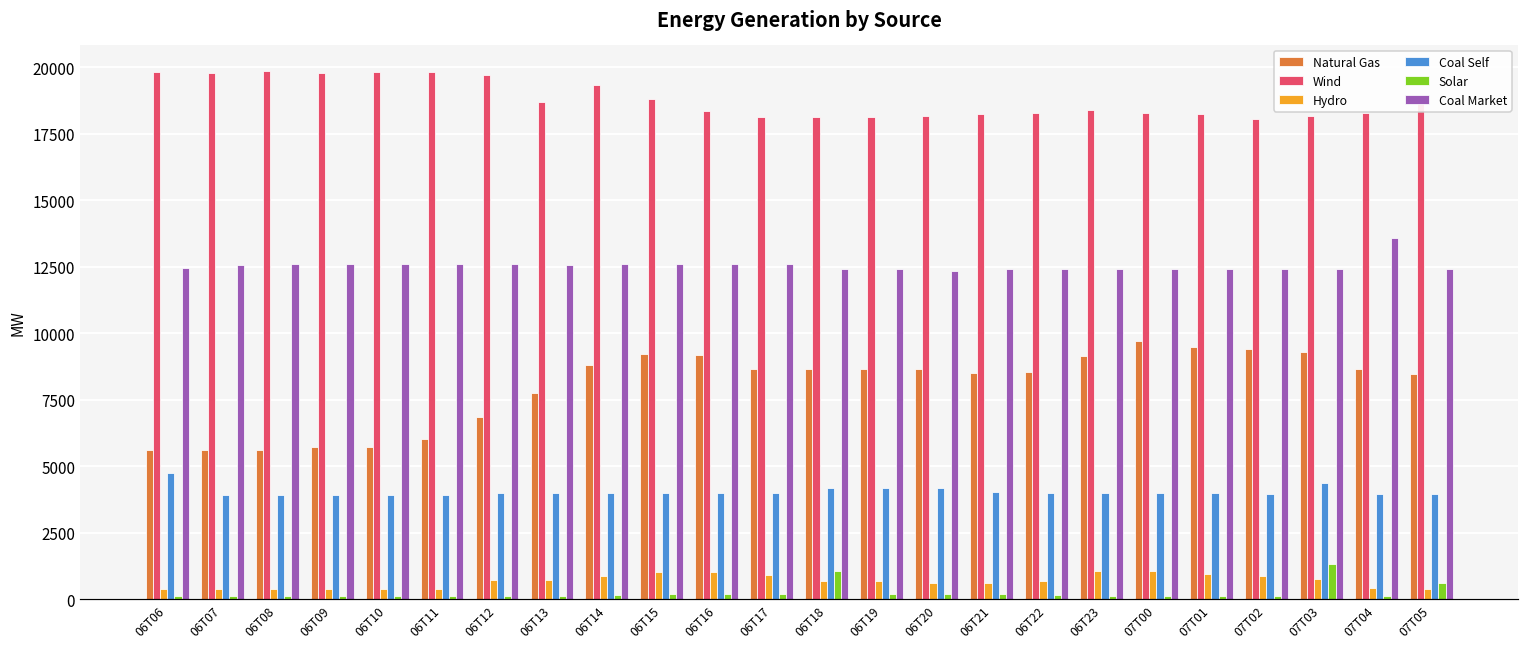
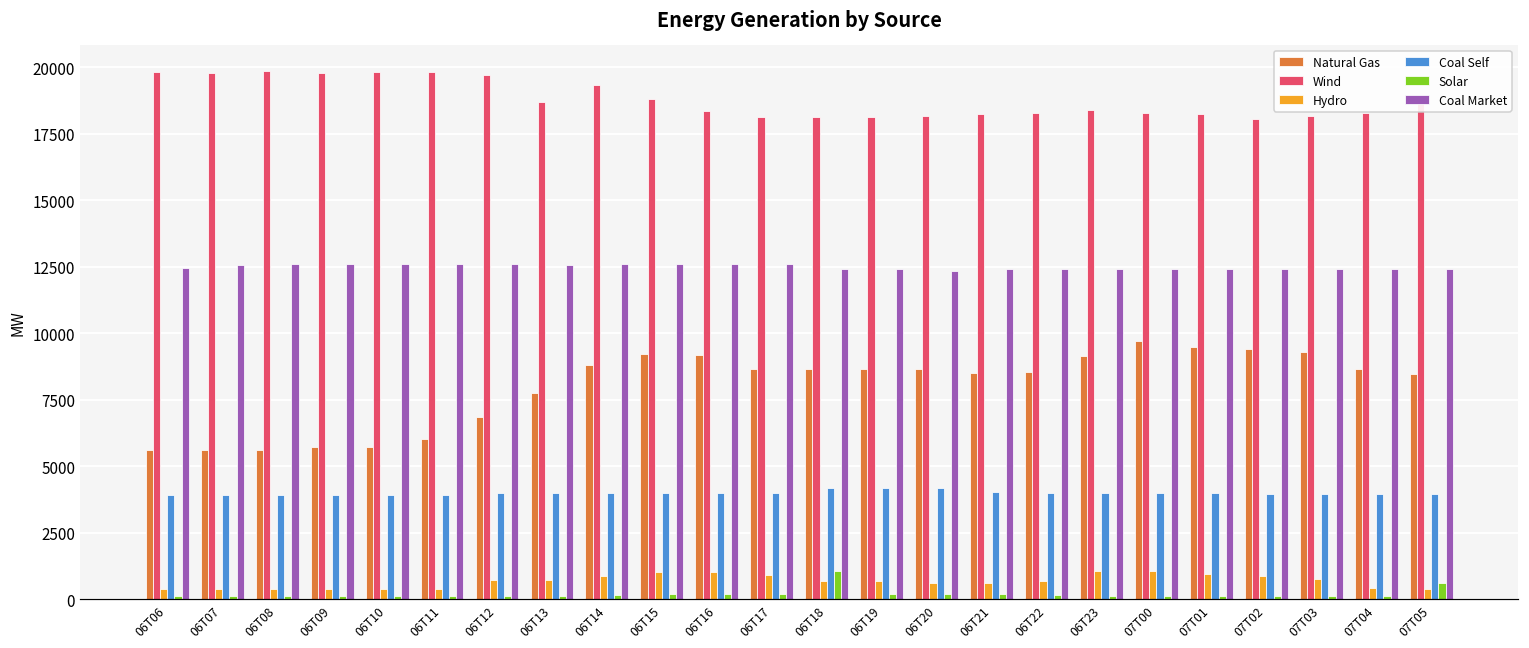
Coal Self, 06T06: 4700 -> 3900
Coal Self, 07T03: 4400 -> 4000
Solar, 07T03: 1300 -> 100
Coal Market, 07T04: 13600 -> 12400
